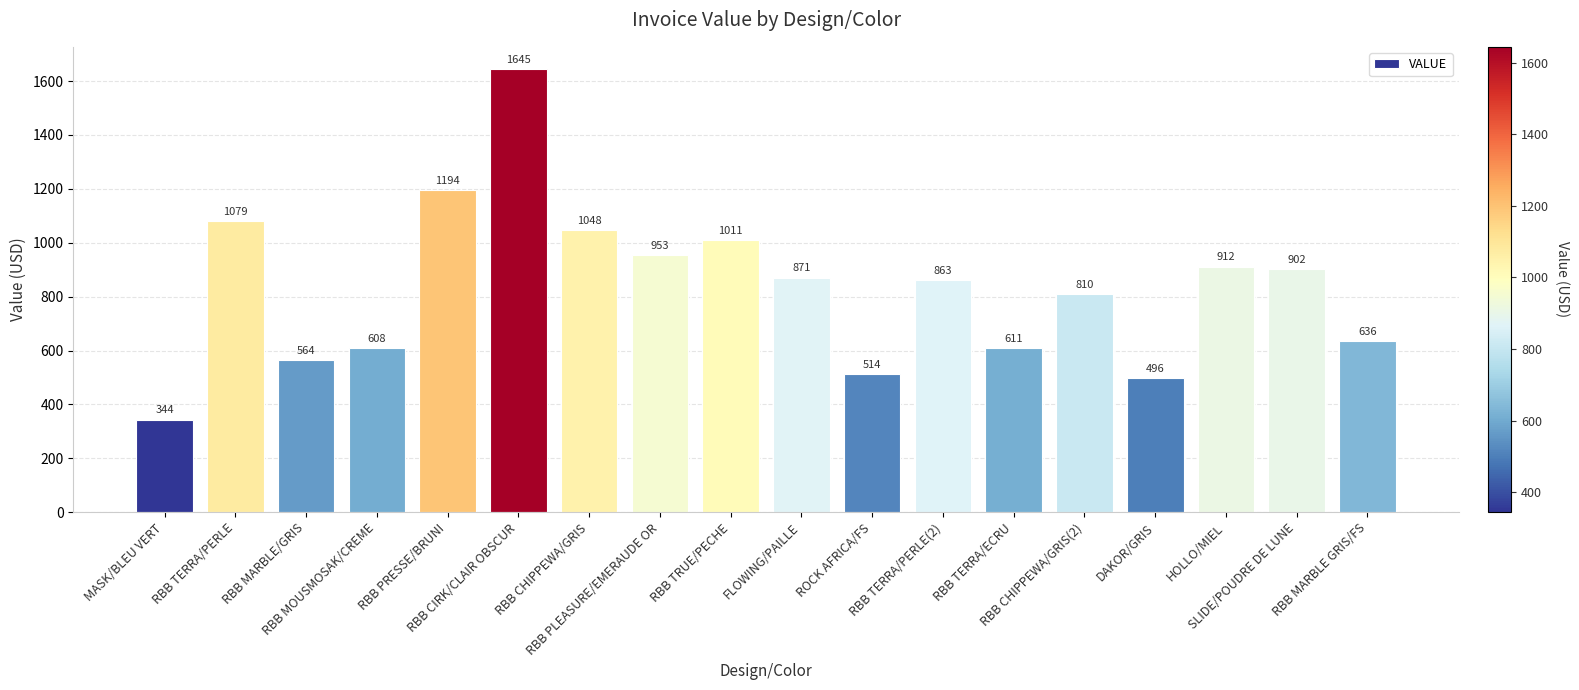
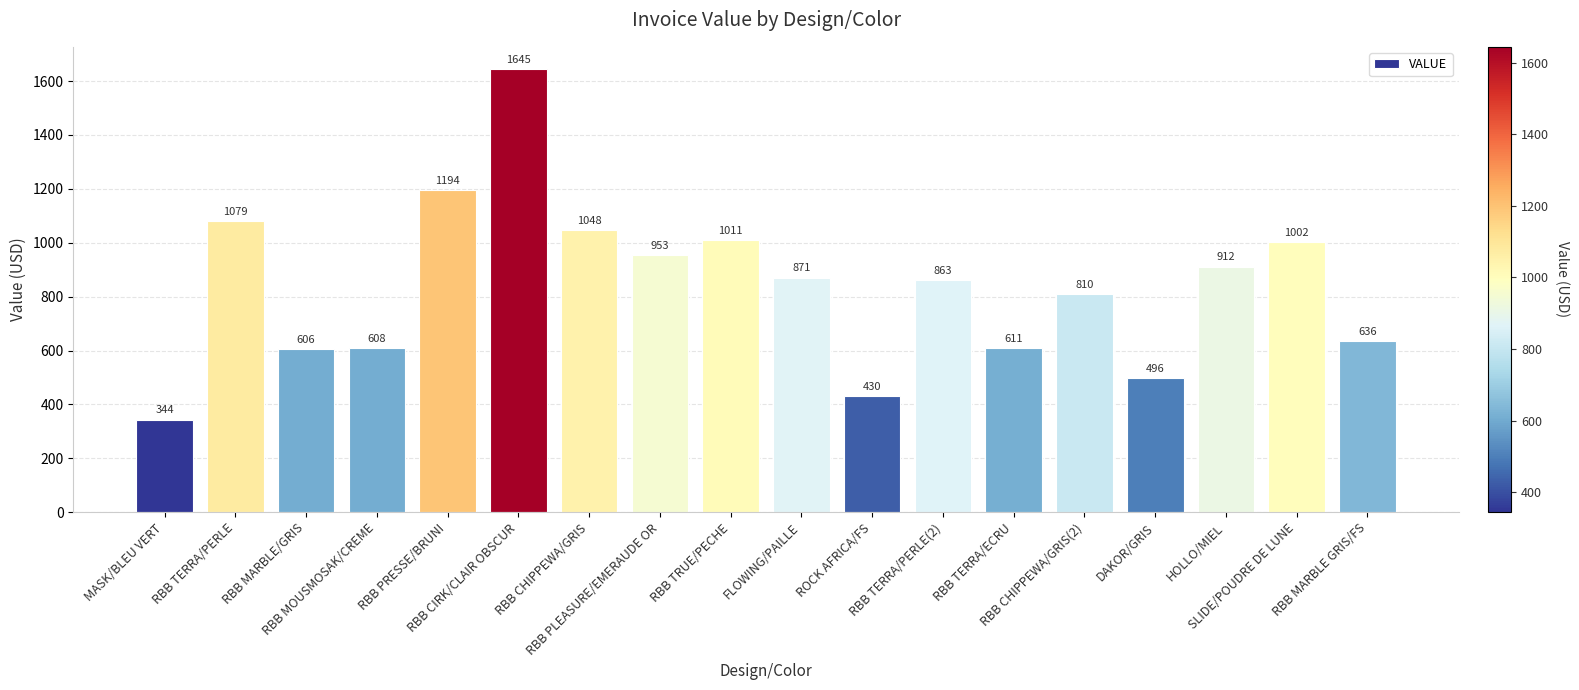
RBB MARBLE/GRIS: 564 -> 606
ROCK AFRICA/FS: 514 -> 430
SLIDE/POUDRE DE LUNE: 902 -> 1002
